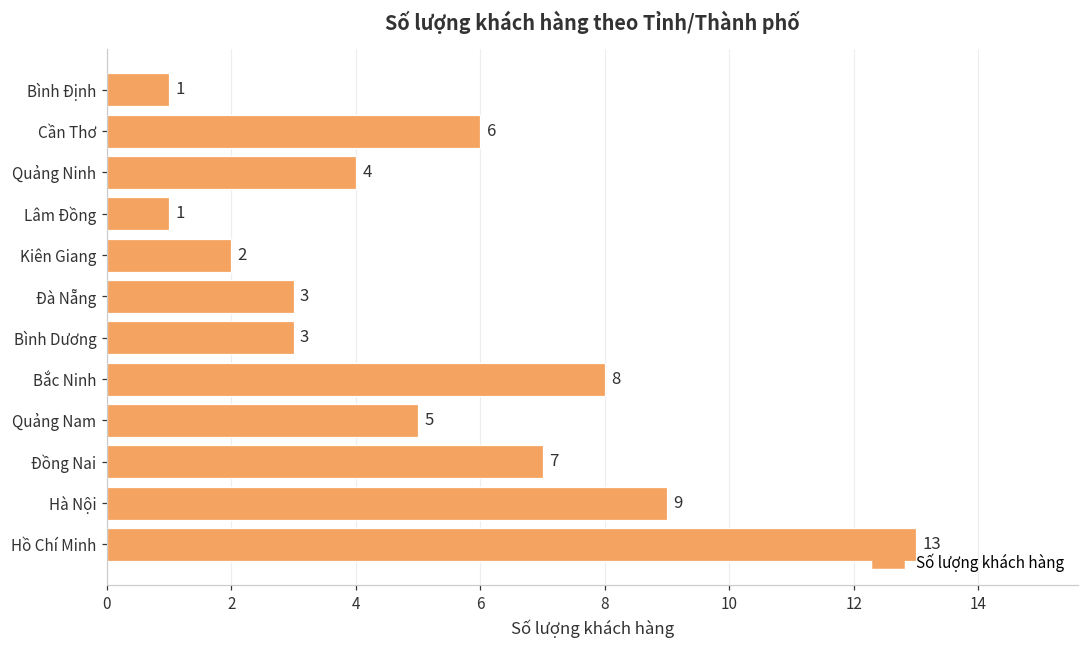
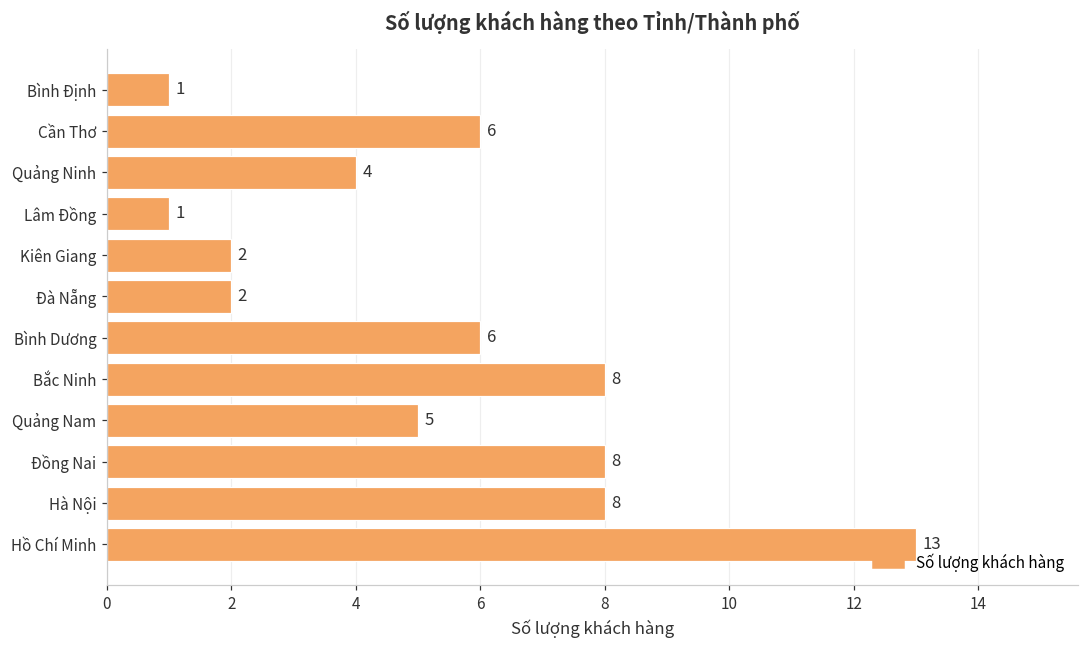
Đà Nẵng: 3 -> 2
Bình Dương: 3 -> 6
Đồng Nai: 7 -> 8
Hà Nội: 9 -> 8
